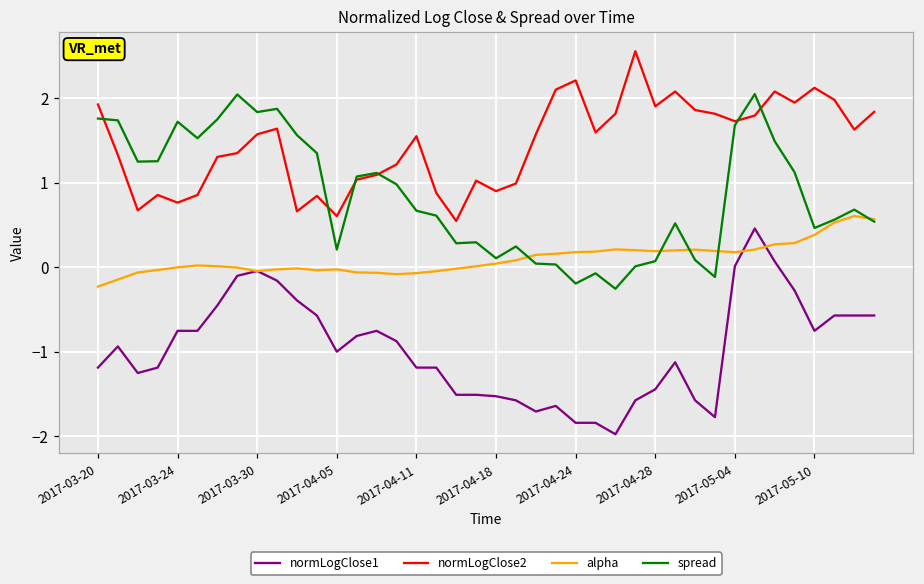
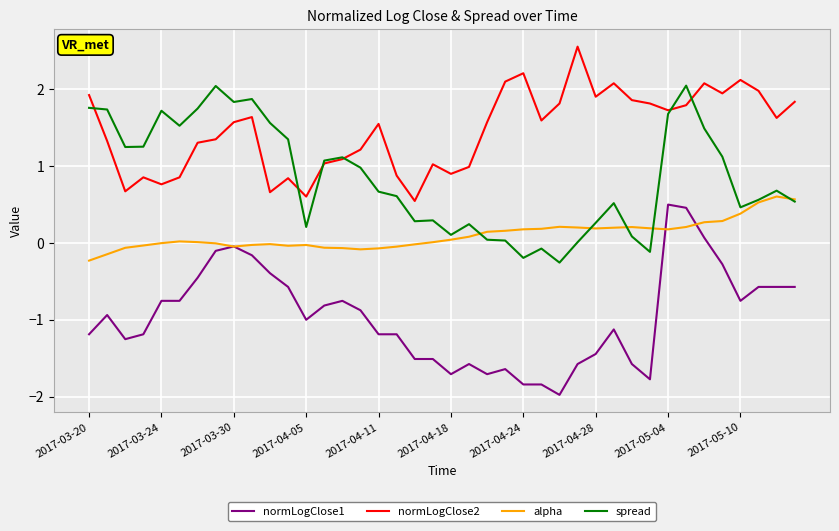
normLogClose1, 2017-04-18: -1.5 -> -1.7
spread, 2017-04-28: 0.1 -> 0.3
normLogClose1, 2017-05-04: 0.0 -> 0.5
